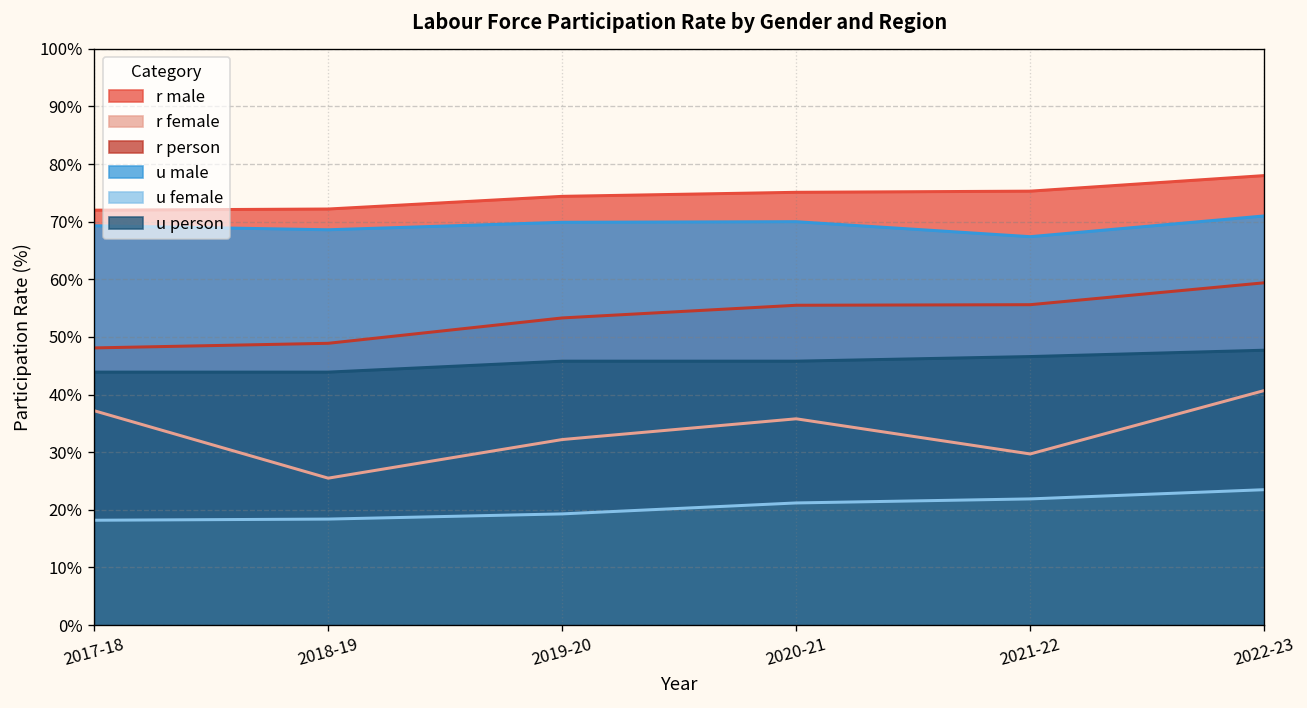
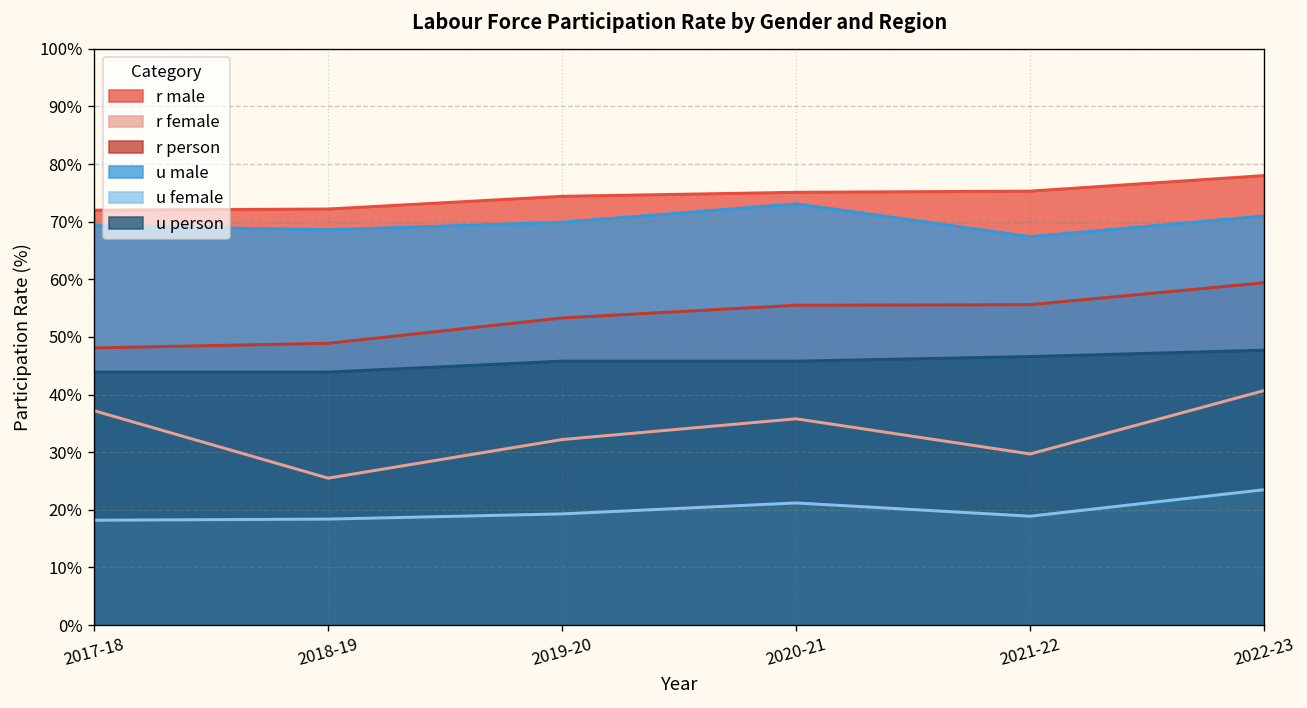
u male, 2020-21: 70% -> 73%
u female, 2021-22: 22% -> 19%
